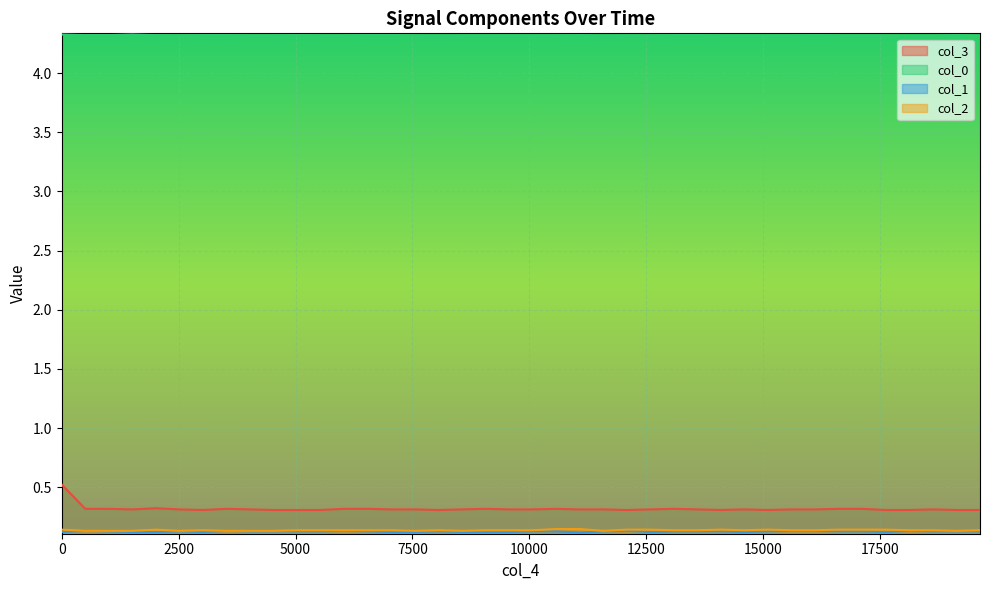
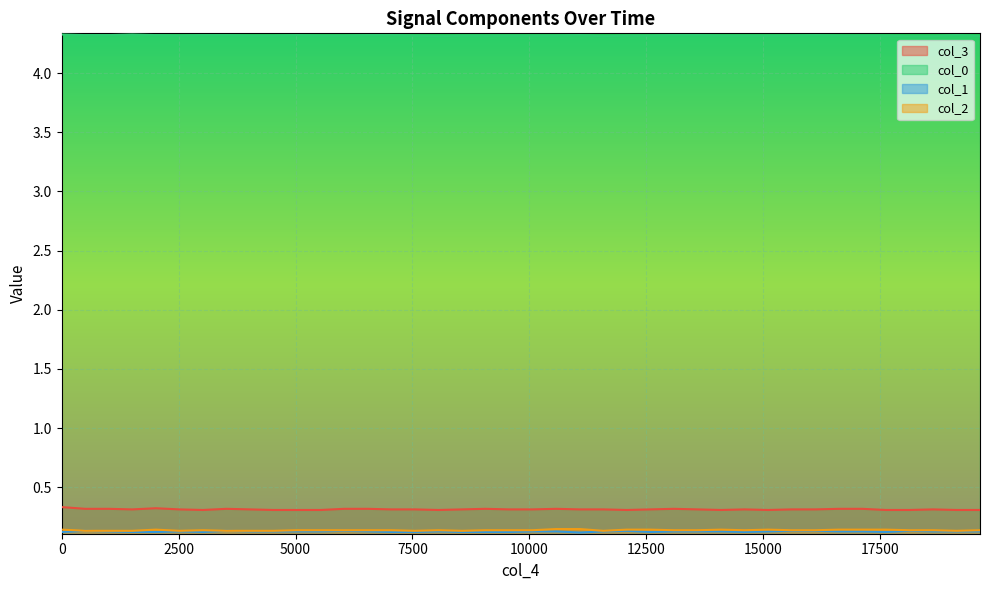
col_3, 0: 0.52 -> 0.33
